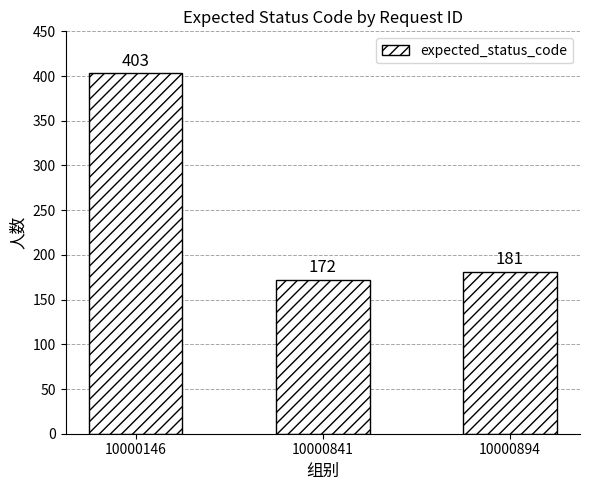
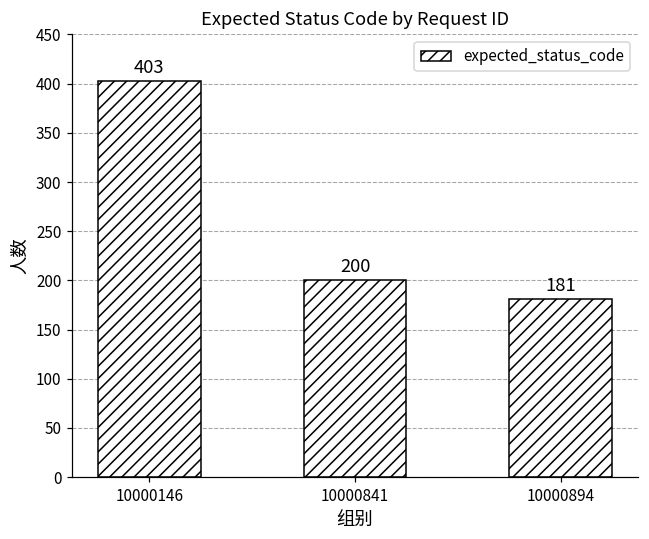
10000841: 172 -> 200
